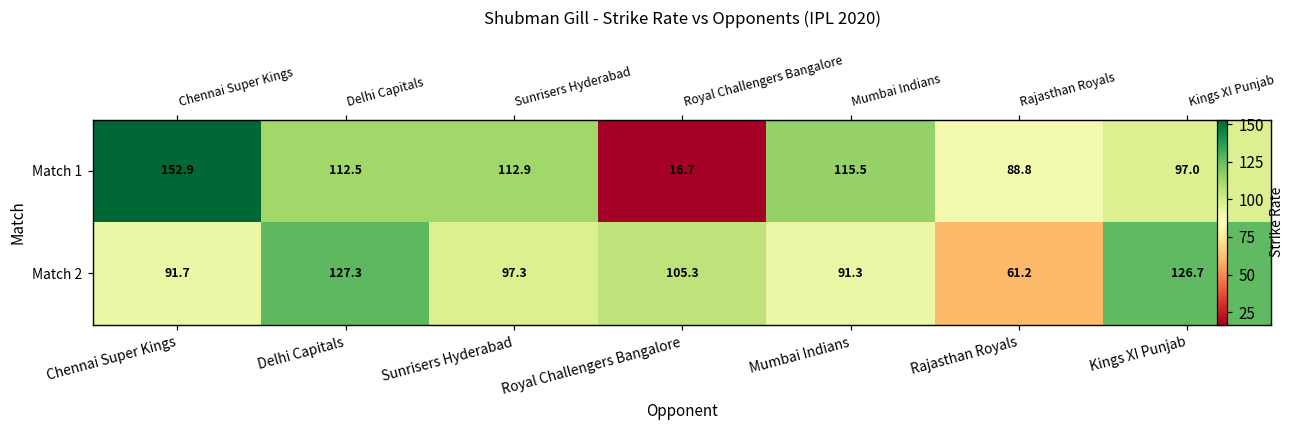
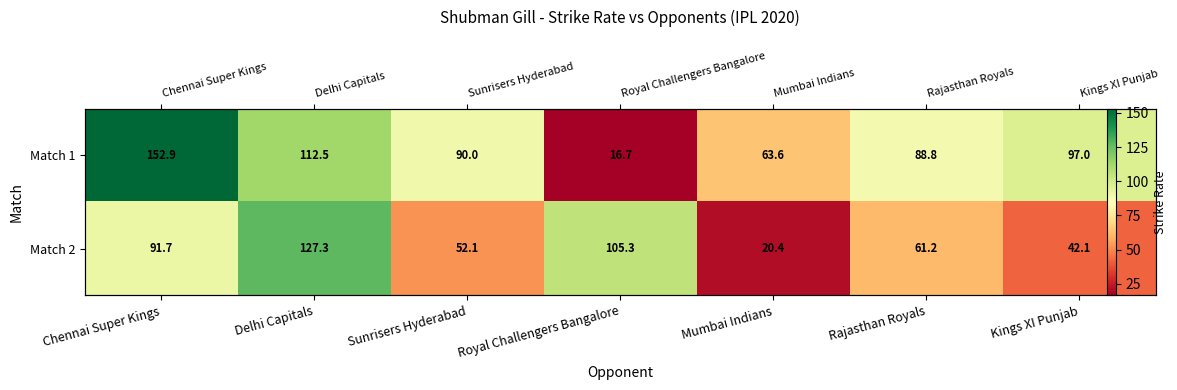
Match 1, Sunrisers Hyderabad: 112.9 -> 90.0
Match 1, Mumbai Indians: 115.5 -> 63.6
Match 2, Sunrisers Hyderabad: 97.3 -> 52.1
Match 2, Mumbai Indians: 91.3 -> 20.4
Match 2, Kings XI Punjab: 126.7 -> 42.1
